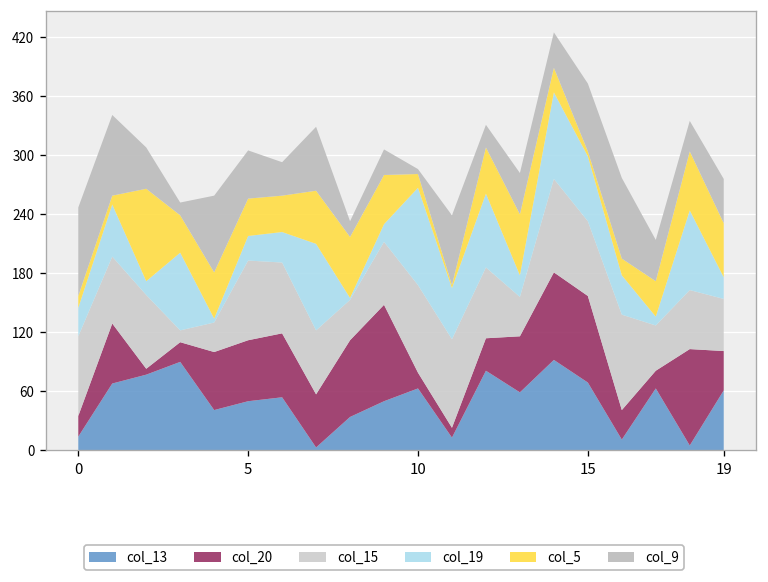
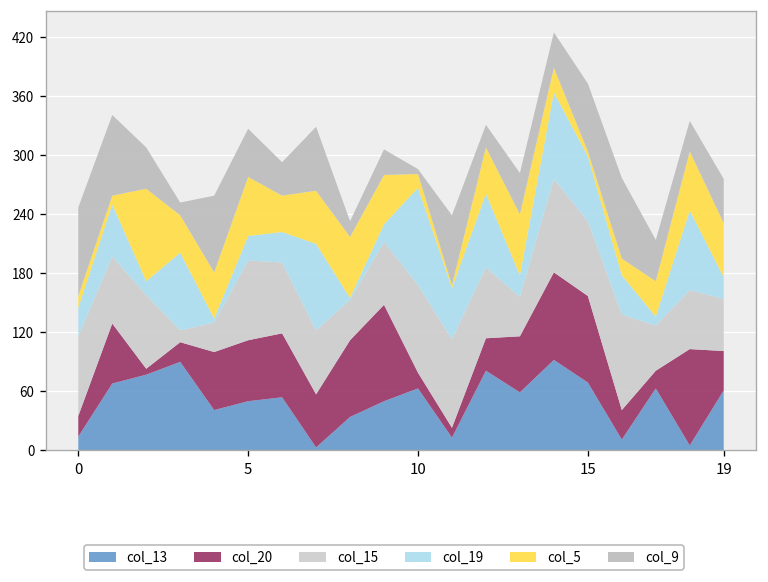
col_5, 5: 40 -> 60
